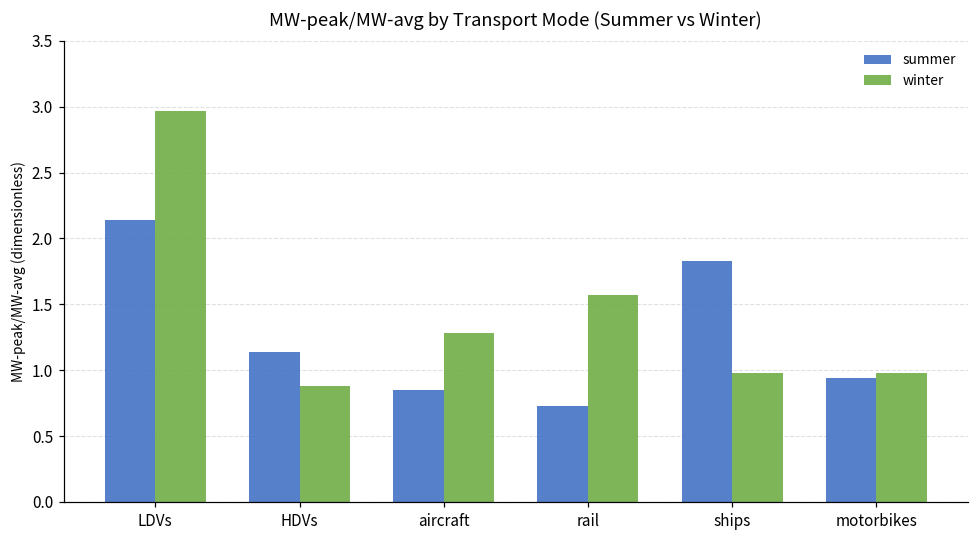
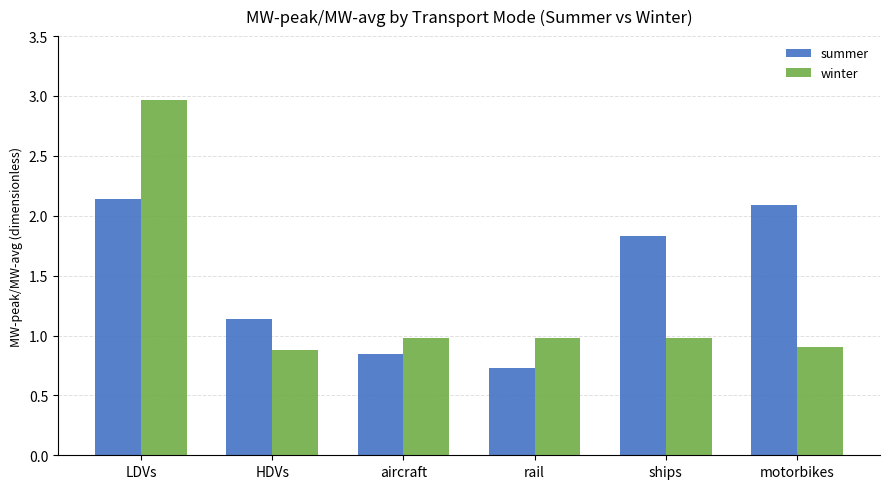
winter, aircraft: 1.28 -> 0.98
winter, rail: 1.57 -> 0.98
summer, motorbikes: 0.94 -> 2.09
winter, motorbikes: 0.98 -> 0.90
